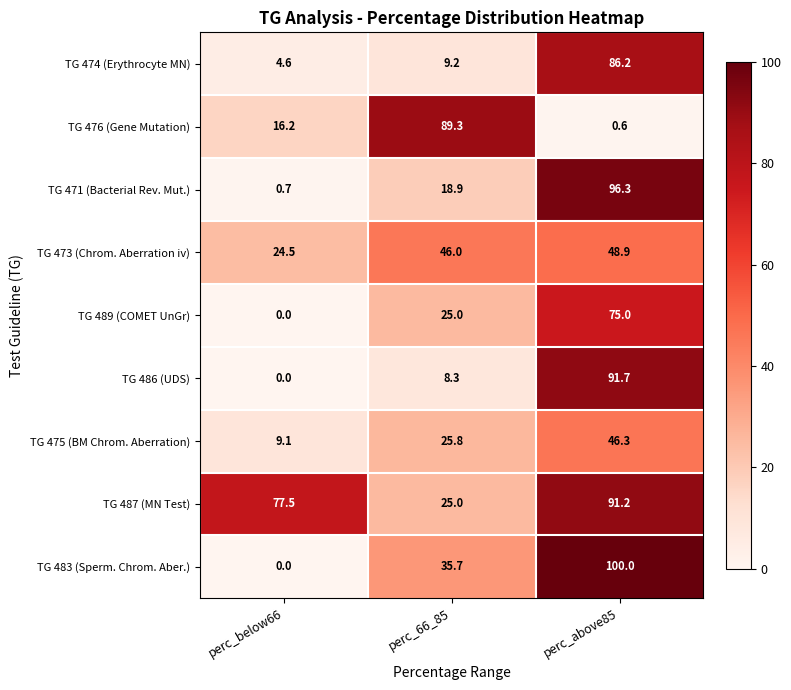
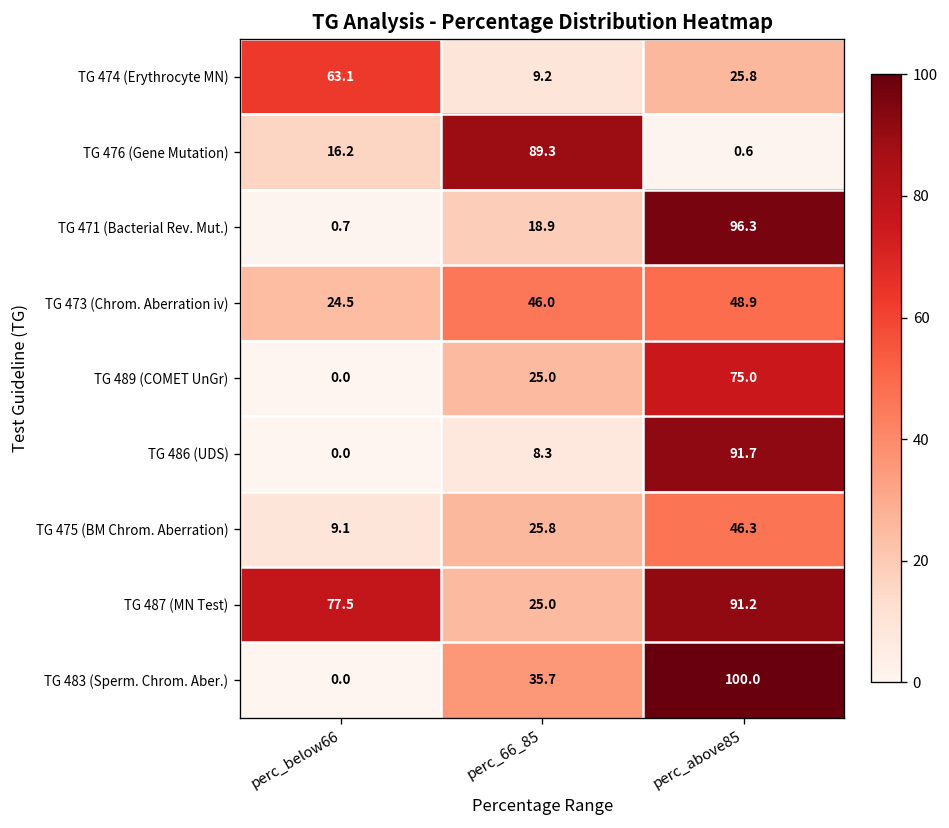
TG 474 (Erythrocyte MN), perc_below66: 4.6 -> 63.1
TG 474 (Erythrocyte MN), perc_above85: 86.2 -> 25.8
